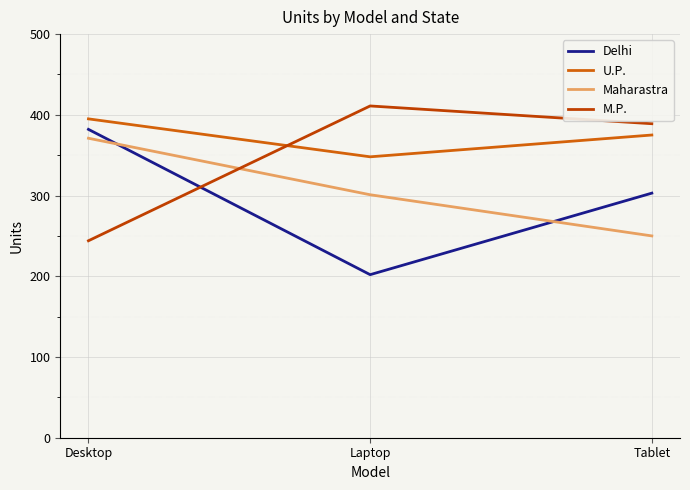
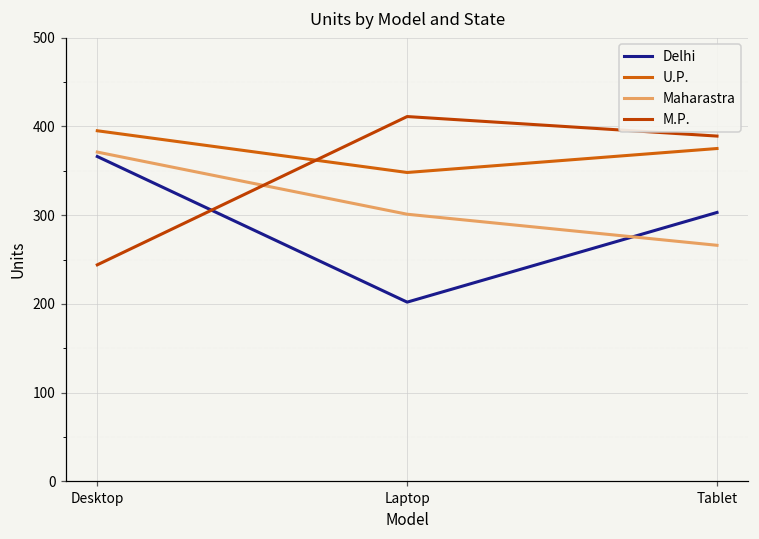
Delhi, Desktop: 380 -> 370
Maharastra, Tablet: 250 -> 270
